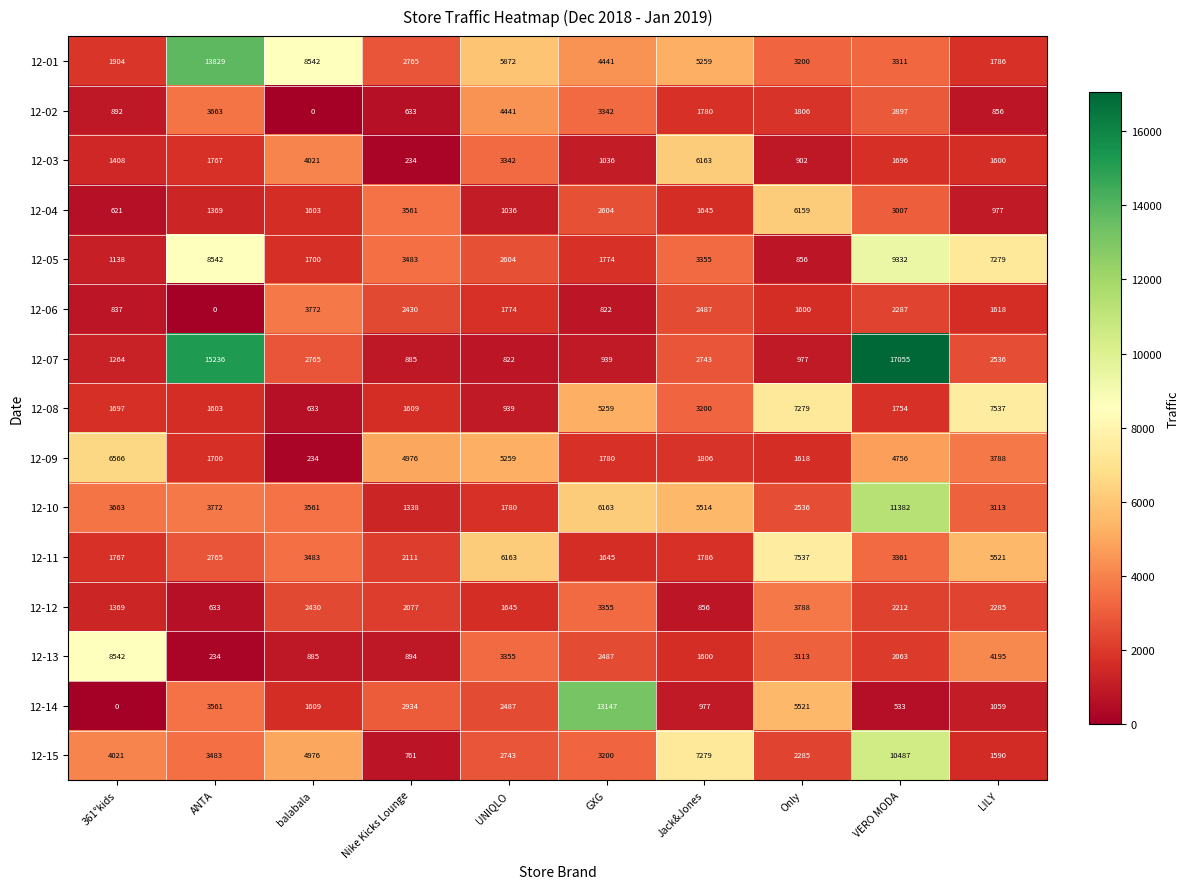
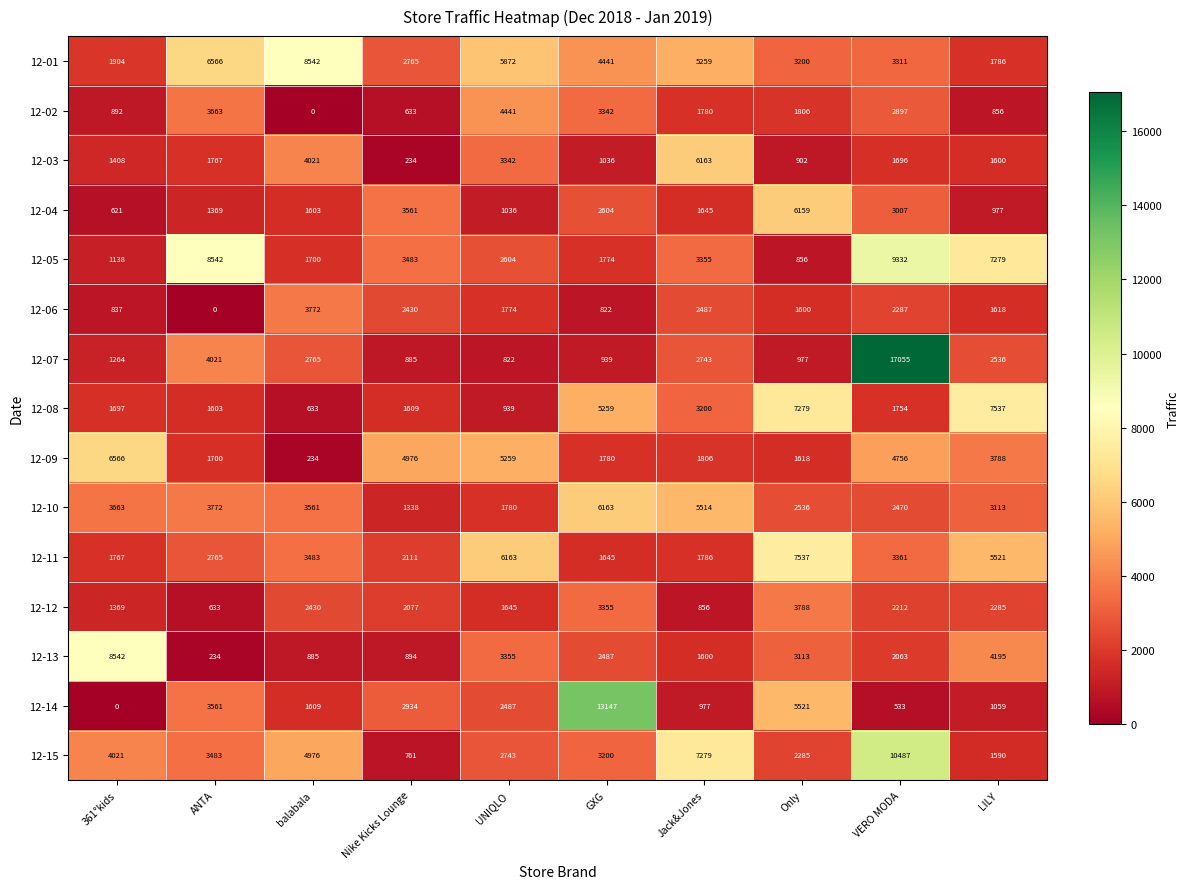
12-01, ANTA: 13829 -> 6566
12-07, ANTA: 15236 -> 4021
12-10, VERO MODA: 11382 -> 2470
